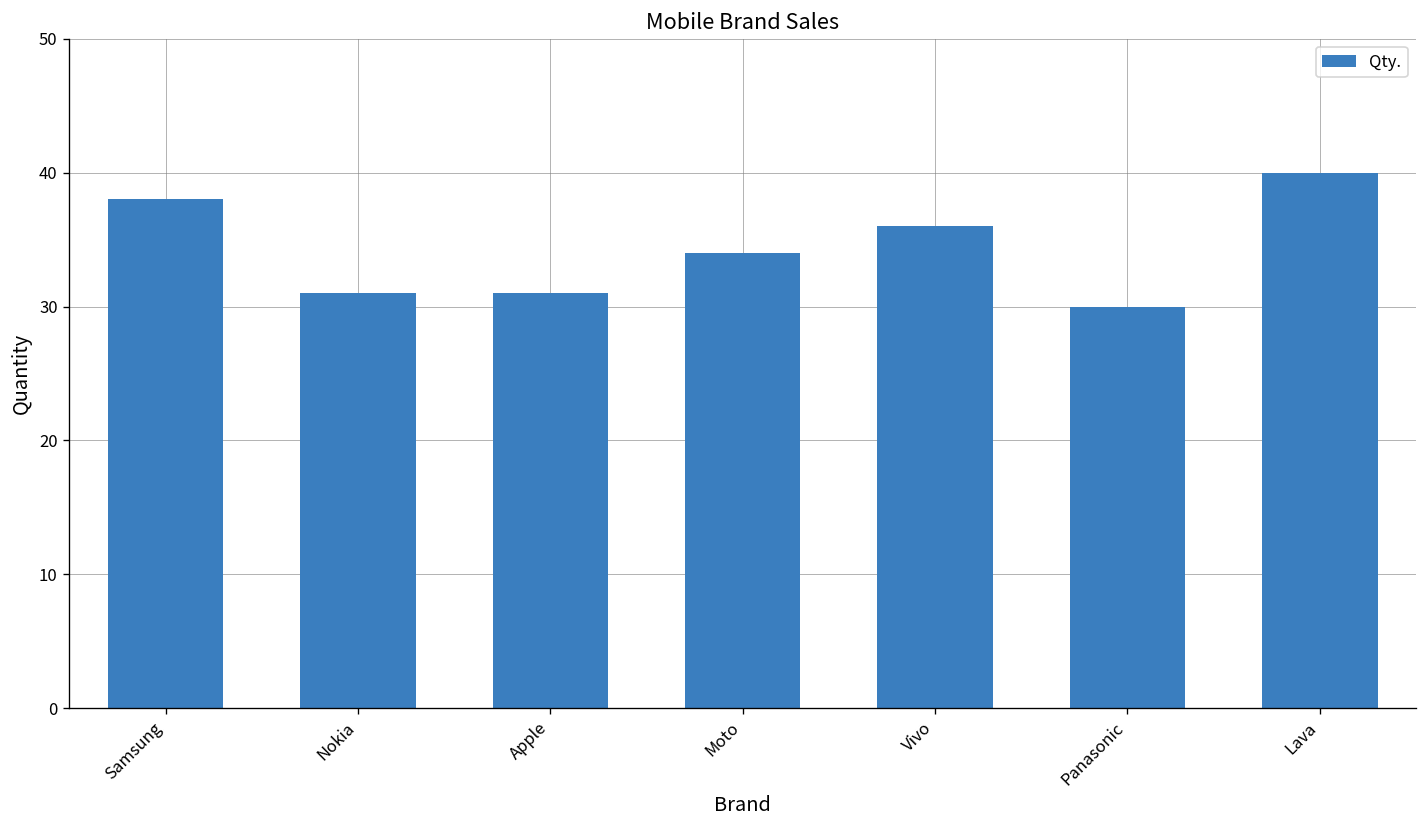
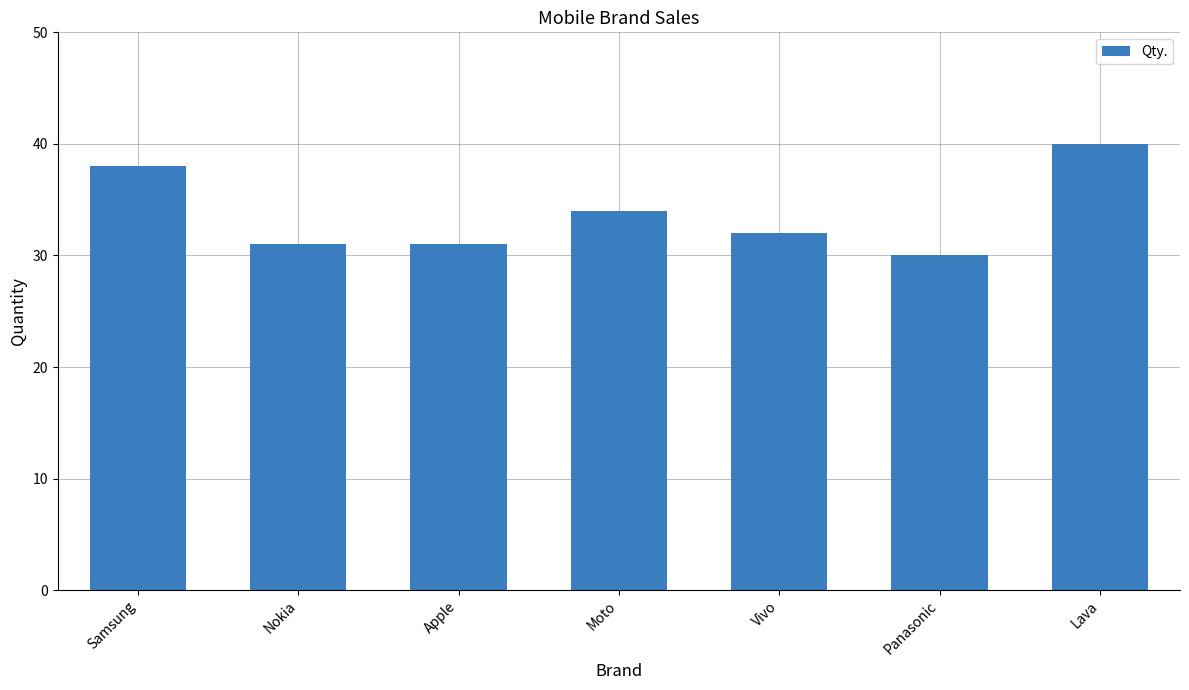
Vivo: 36 -> 32
